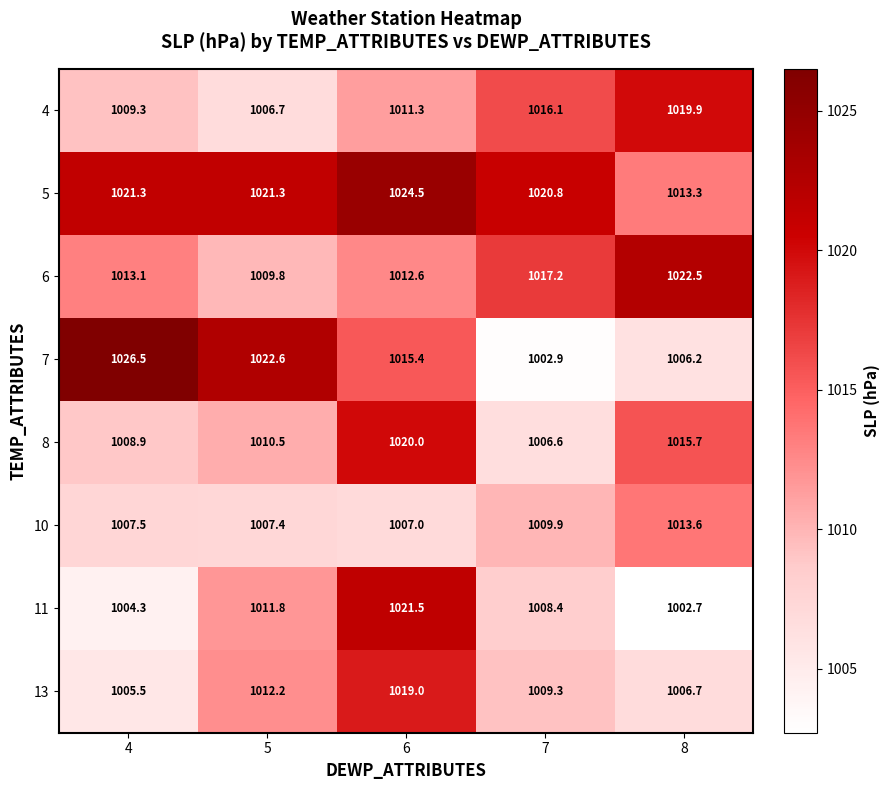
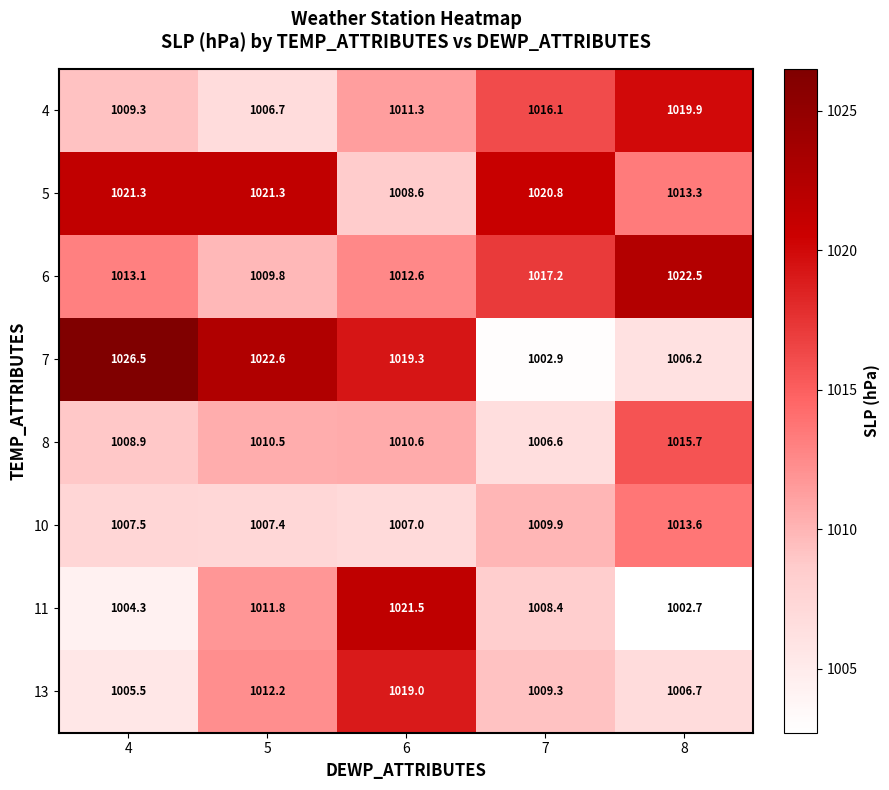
5, 6: 1024.5 -> 1008.6
7, 6: 1015.4 -> 1019.3
8, 6: 1020.0 -> 1010.6
